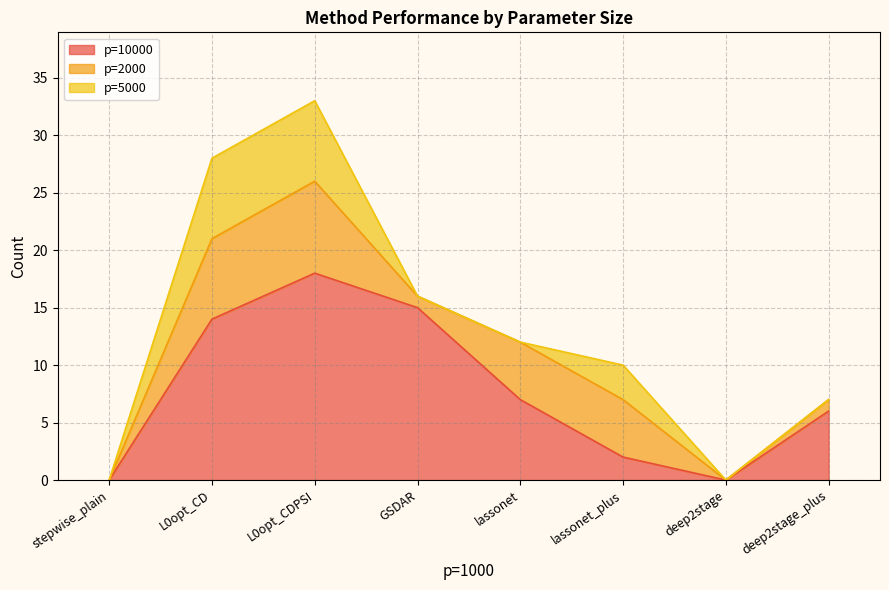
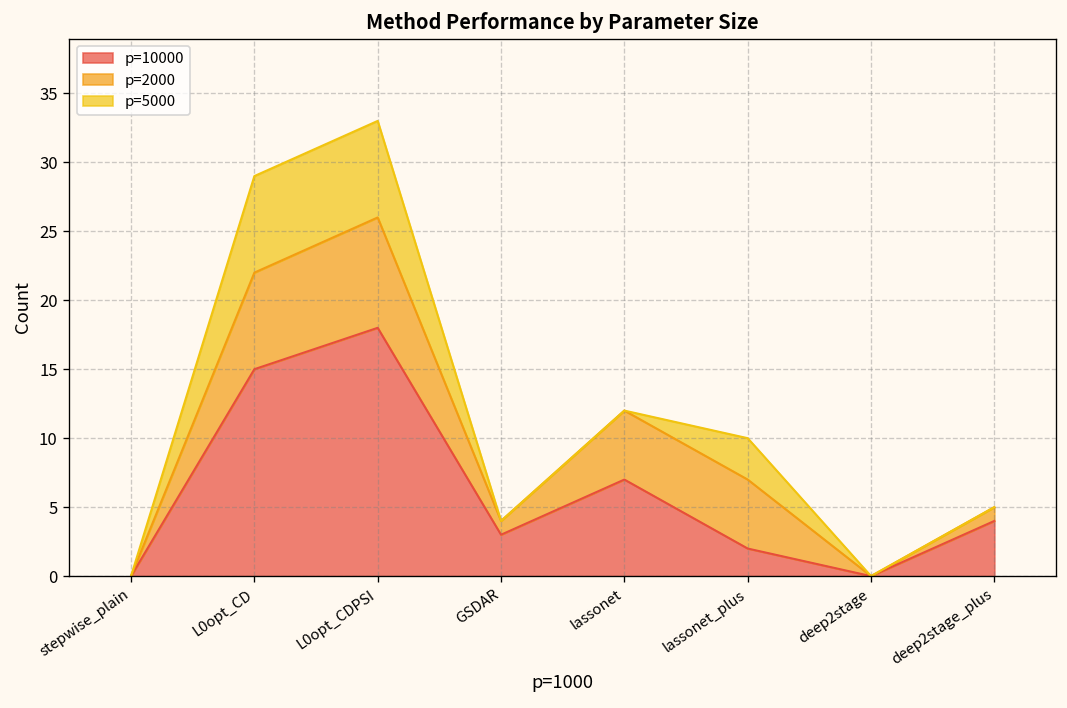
p=10000, L0opt_CD: 14 -> 15
p=10000, GSDAR: 15 -> 3
p=10000, deep2stage_plus: 6 -> 4
